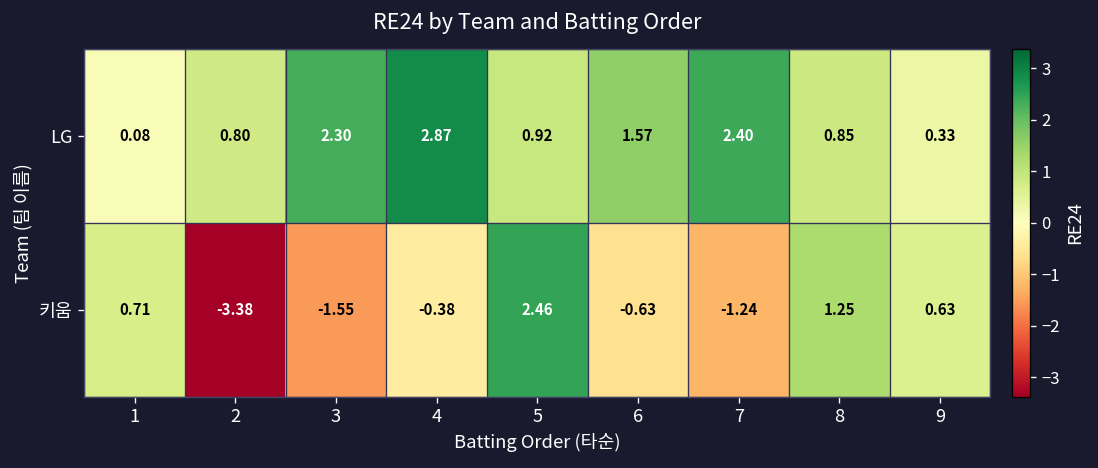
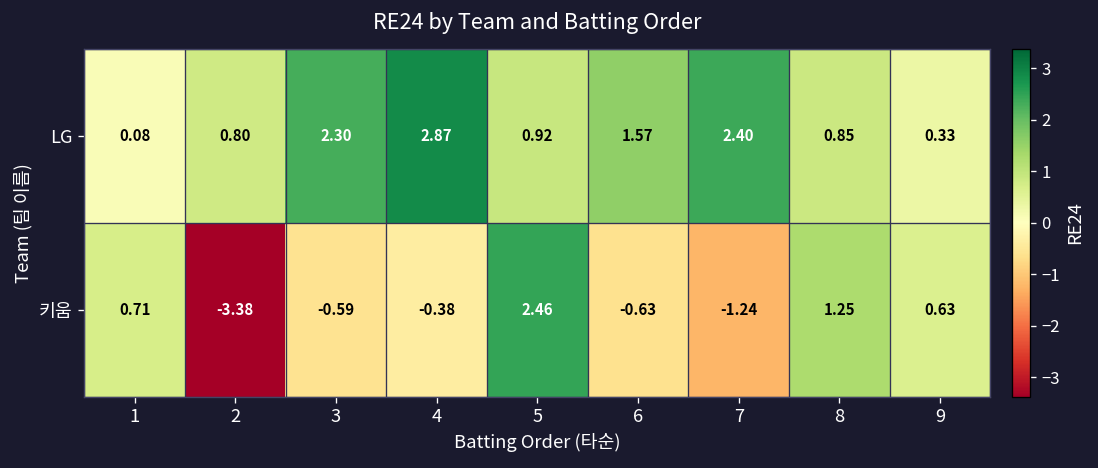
키움, 3: -1.55 -> -0.59
